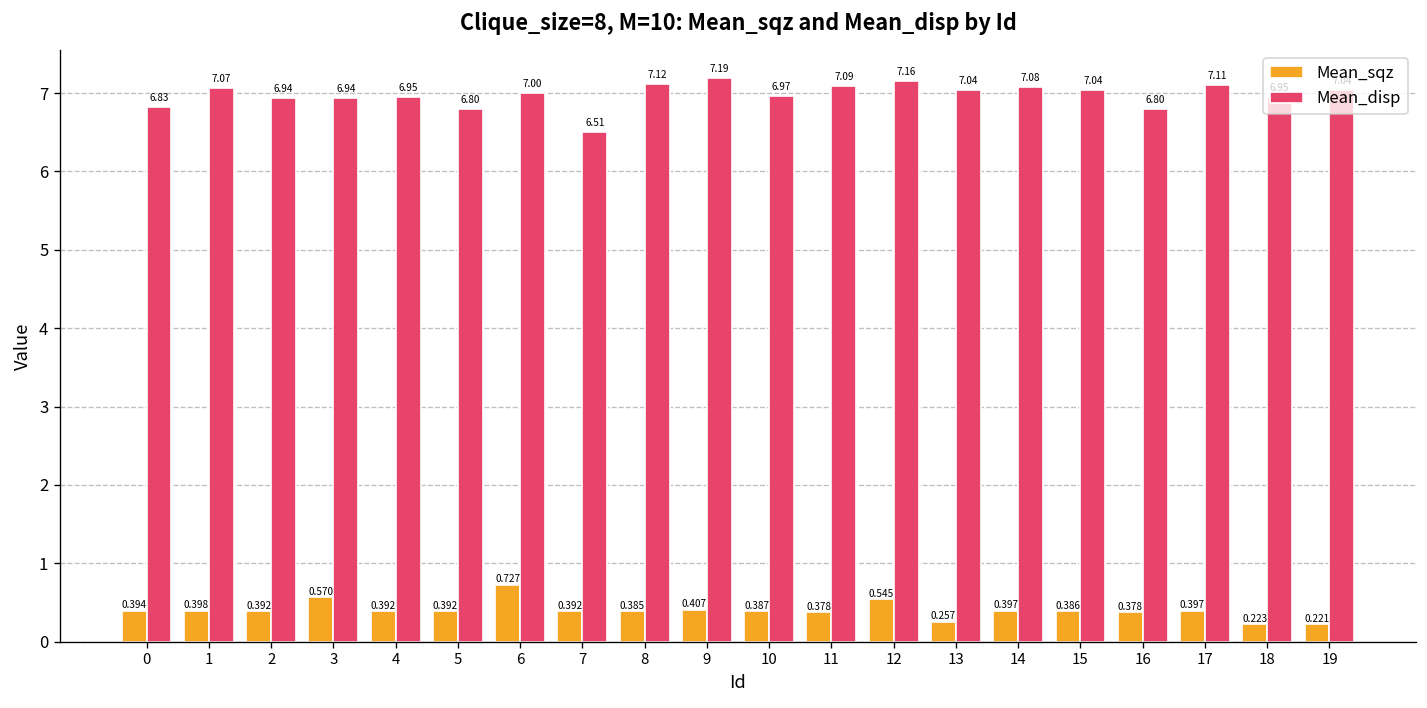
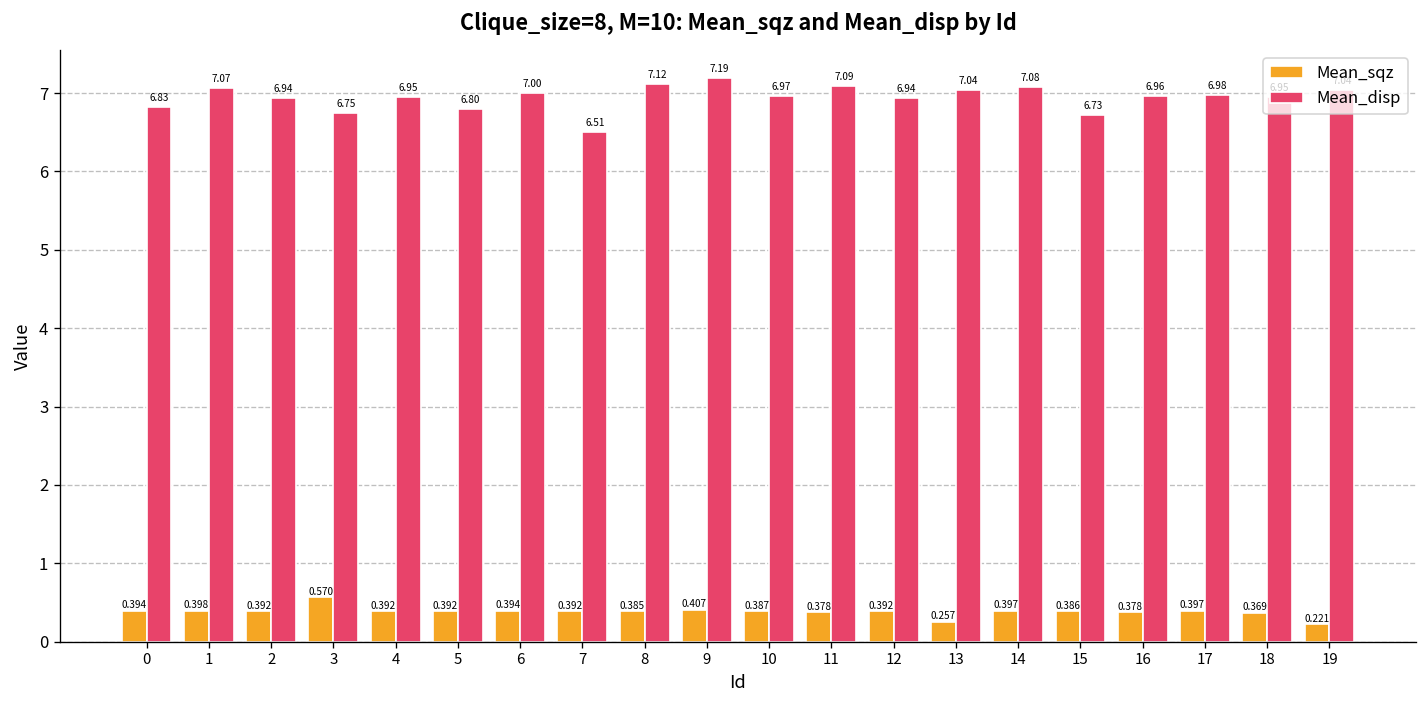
Mean_disp, 3: 6.94 -> 6.75
Mean_sqz, 6: 0.727 -> 0.394
Mean_sqz, 12: 0.545 -> 0.392
Mean_disp, 12: 7.16 -> 6.94
Mean_disp, 15: 7.04 -> 6.73
Mean_disp, 16: 6.80 -> 6.96
Mean_disp, 17: 7.11 -> 6.98
Mean_sqz, 18: 0.223 -> 0.369
